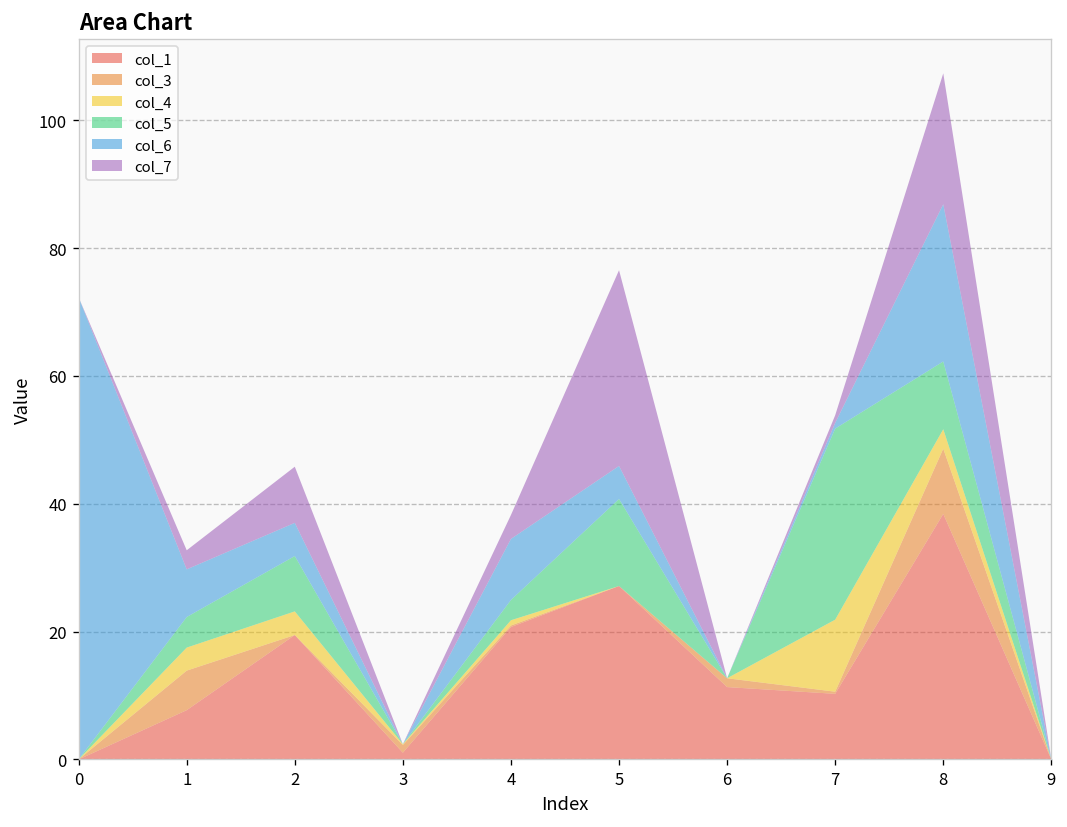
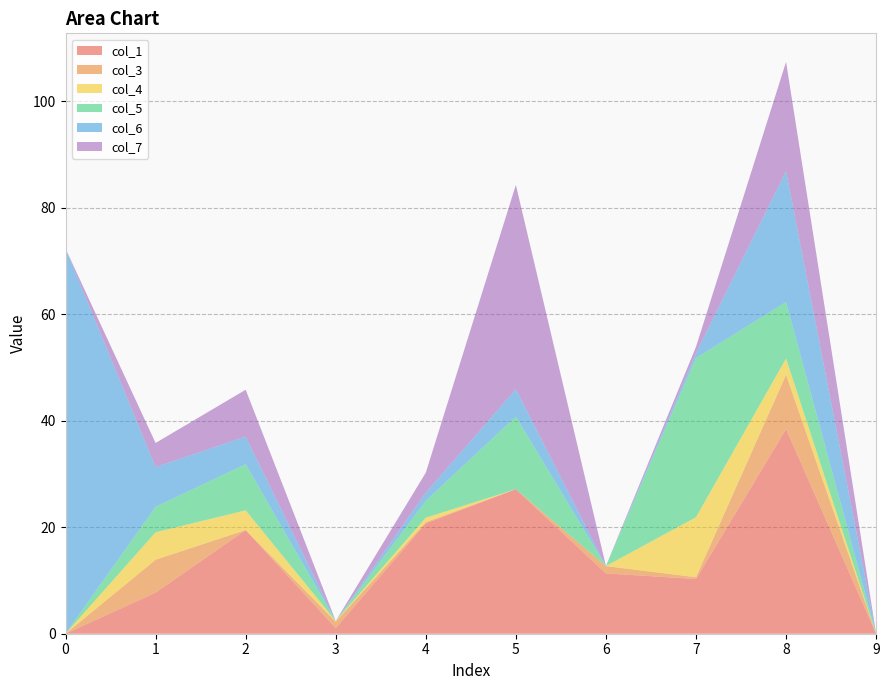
col_4, 1: 4 -> 5
col_7, 1: 3 -> 5
col_6, 4: 10 -> 2
col_7, 5: 31 -> 38
